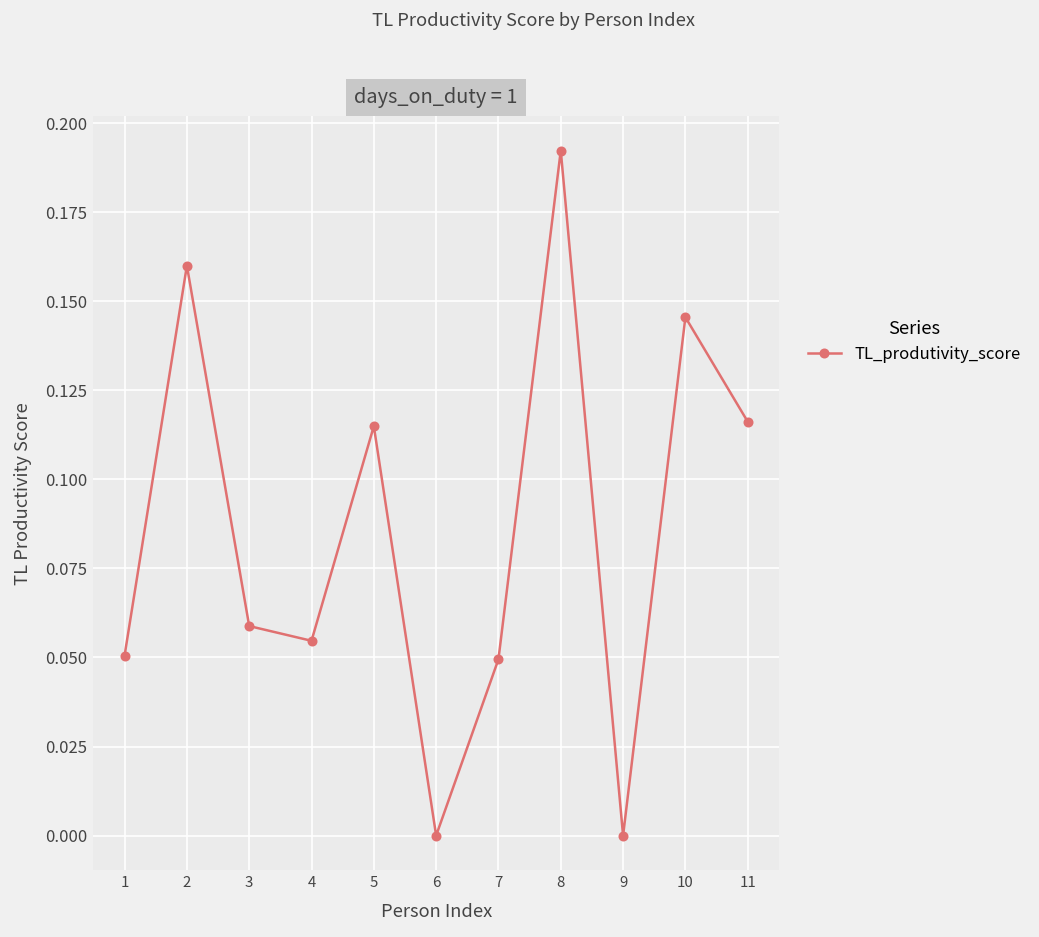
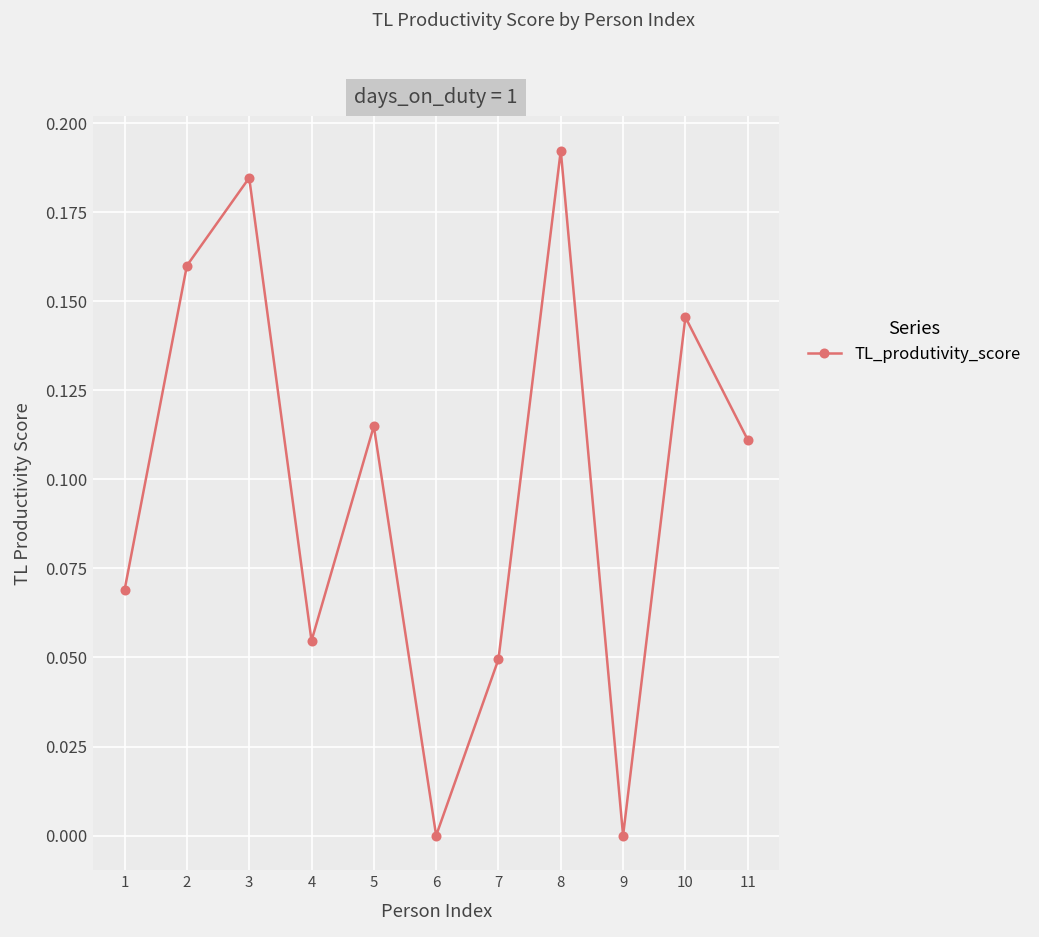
1: 0.051 -> 0.069
3: 0.059 -> 0.185
11: 0.116 -> 0.111
